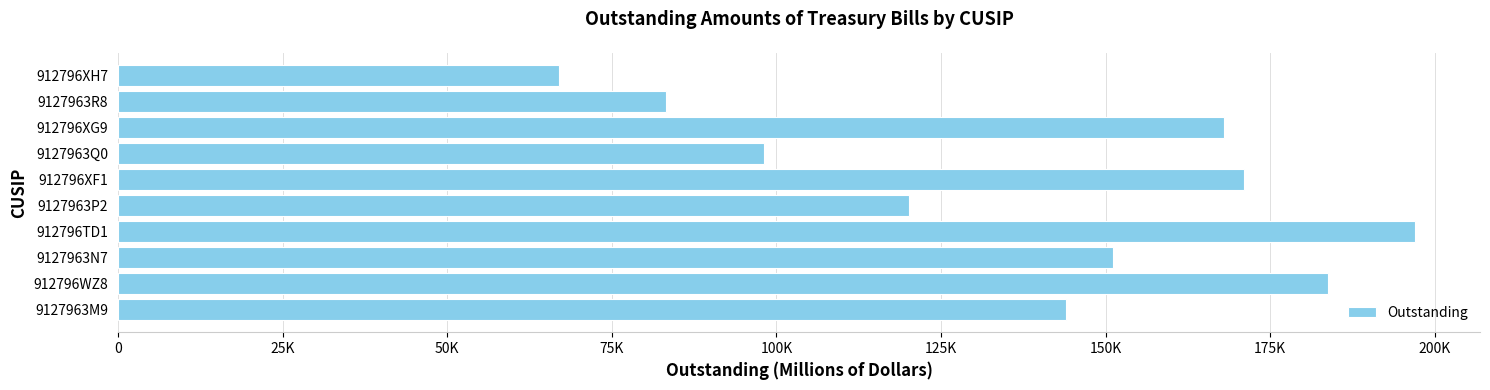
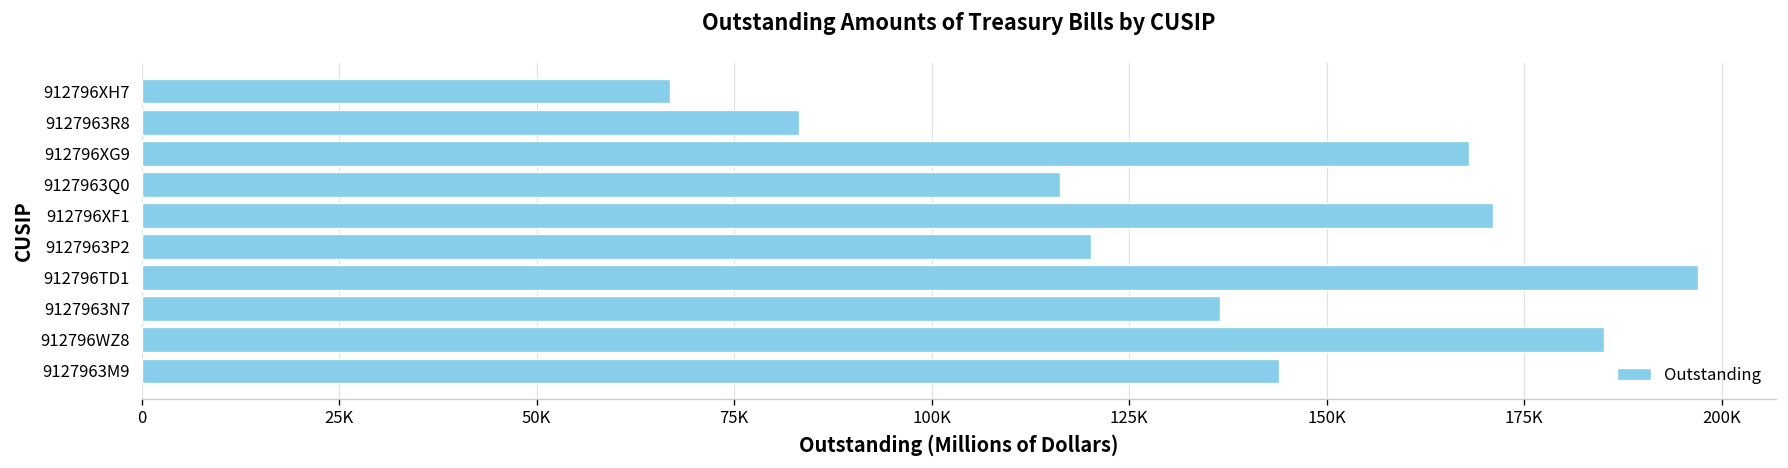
9127963Q0: 98000 -> 116000
9127963N7: 151000 -> 136000
912796WZ8: 184000 -> 185000
